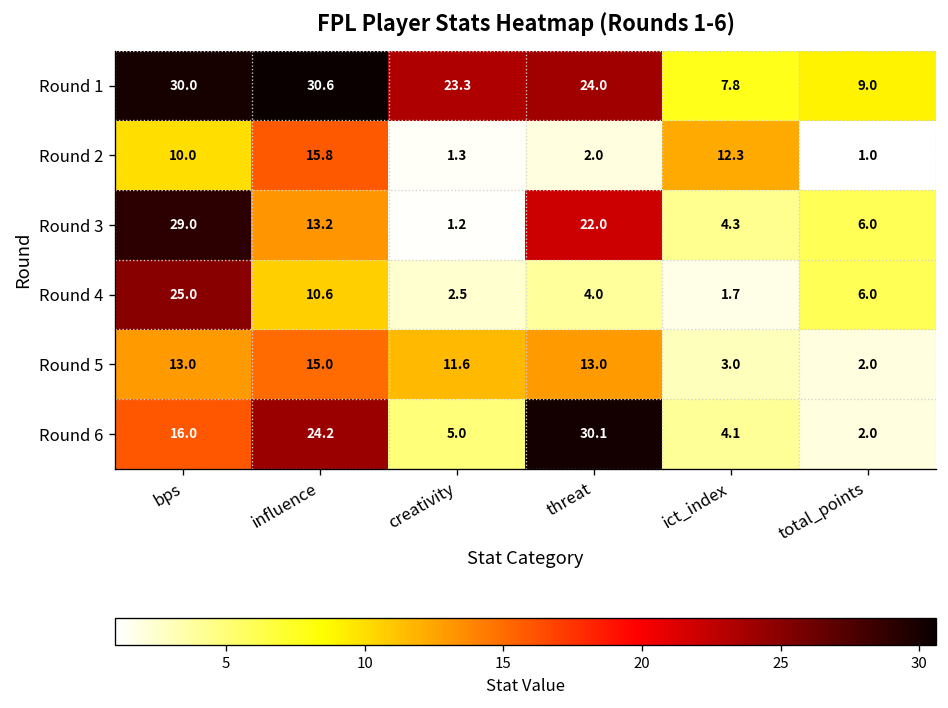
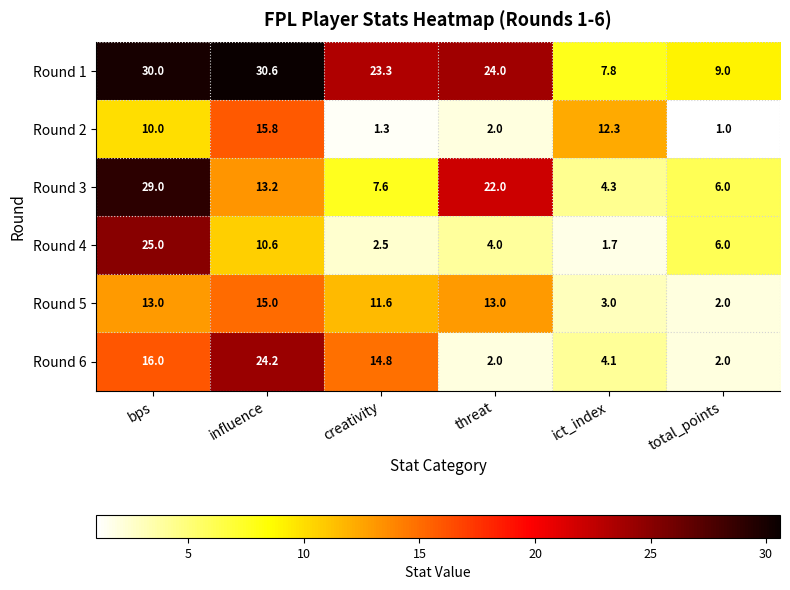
Round 3, creativity: 1.2 -> 7.6
Round 6, creativity: 5.0 -> 14.8
Round 6, threat: 30.1 -> 2.0
